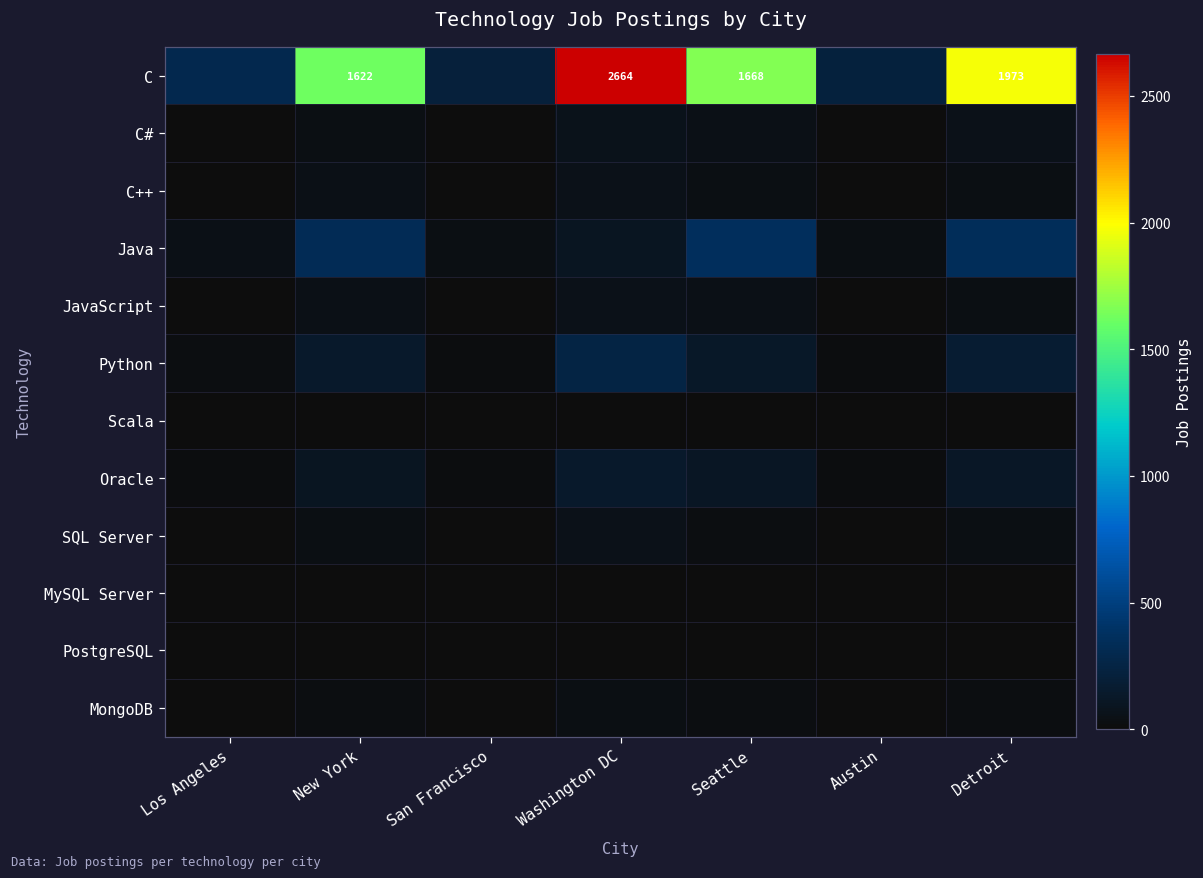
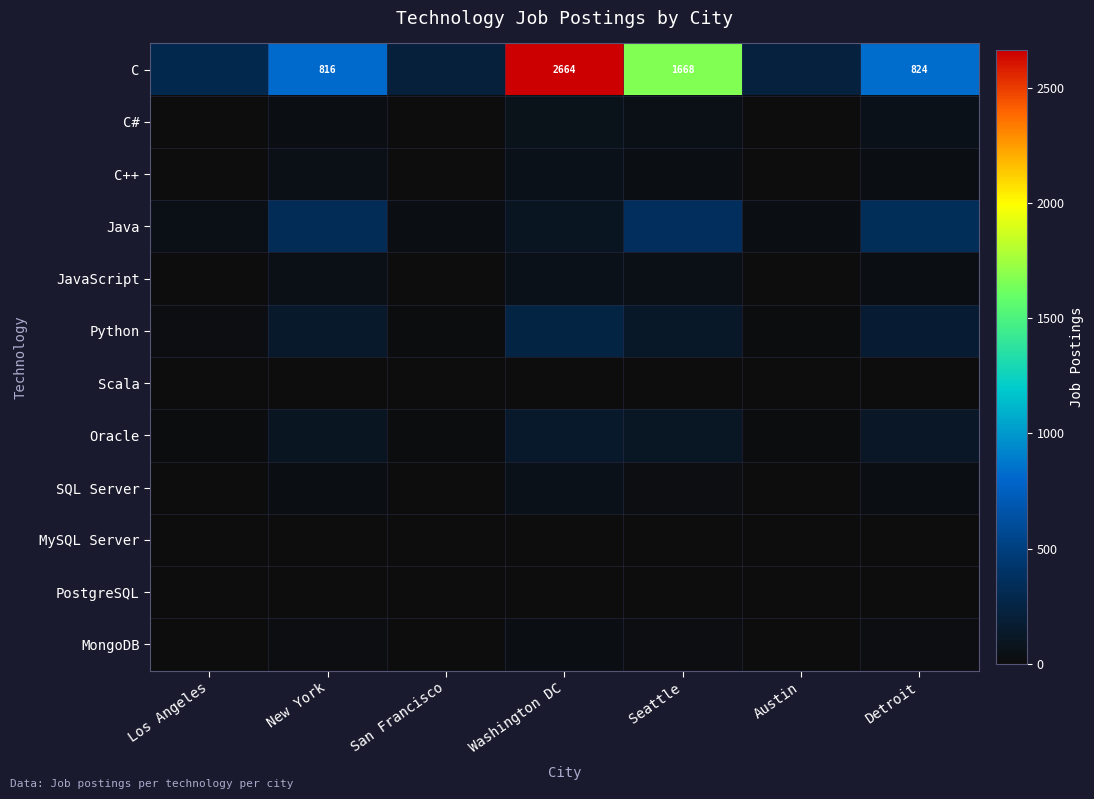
C, New York: 1622 -> 816
C, Detroit: 1973 -> 824
